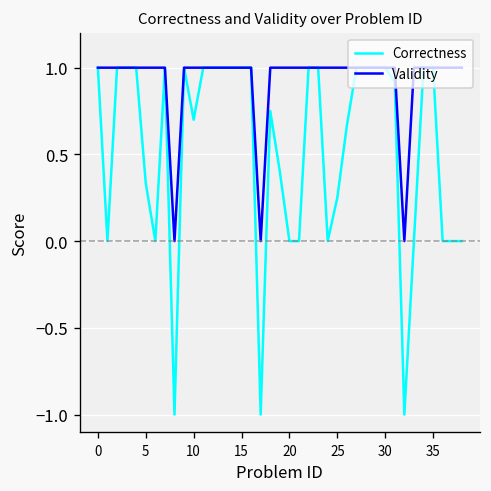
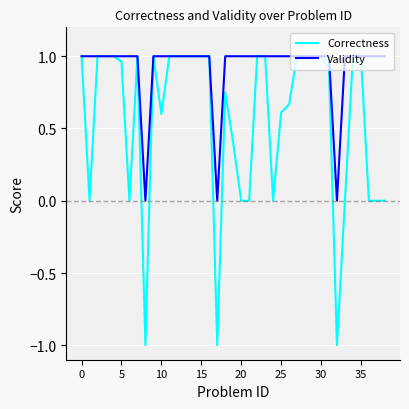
Correctness, 5: 0.33 -> 0.96
Correctness, 10: 0.7 -> 0.6
Correctness, 25: 0.25 -> 0.61
